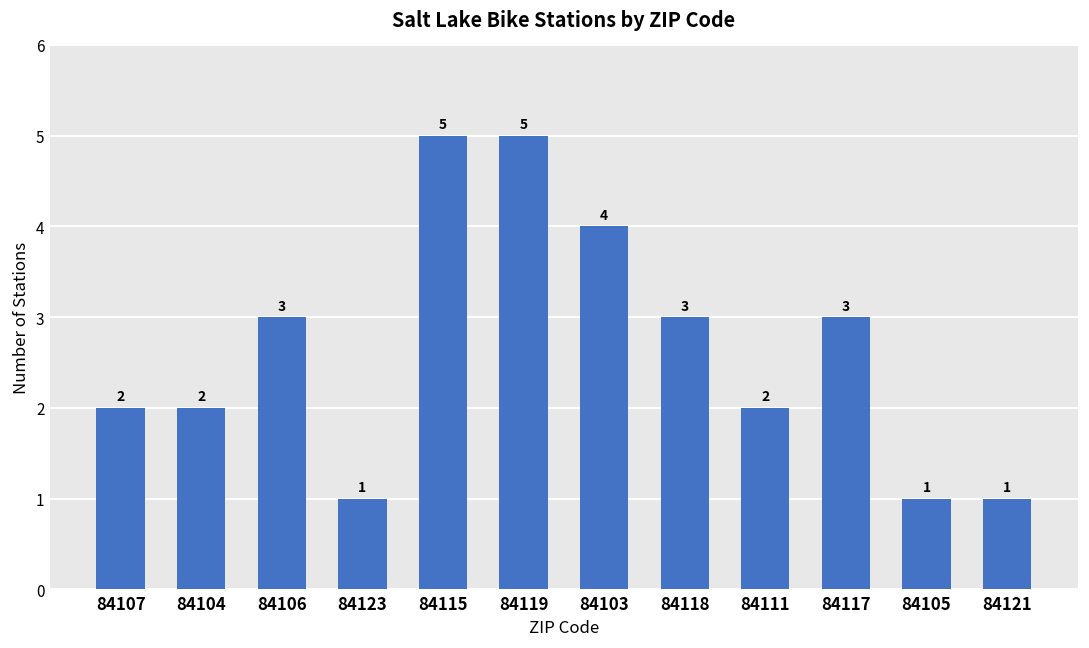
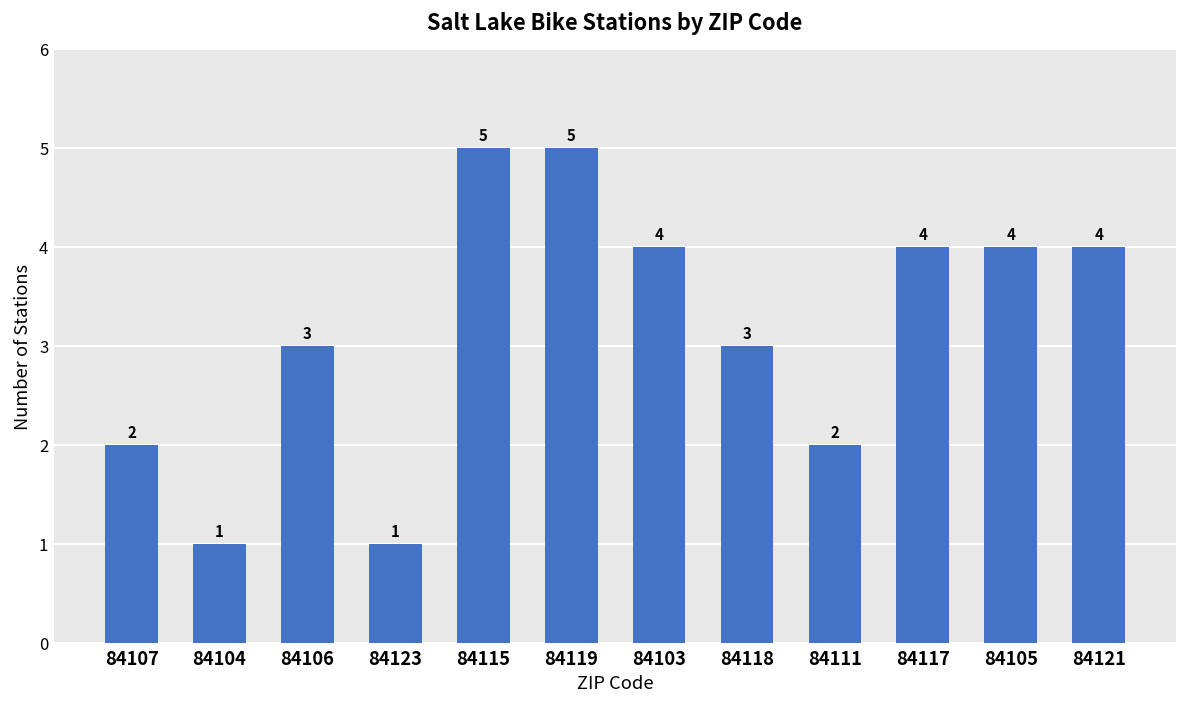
84104: 2 -> 1
84117: 3 -> 4
84105: 1 -> 4
84121: 1 -> 4
